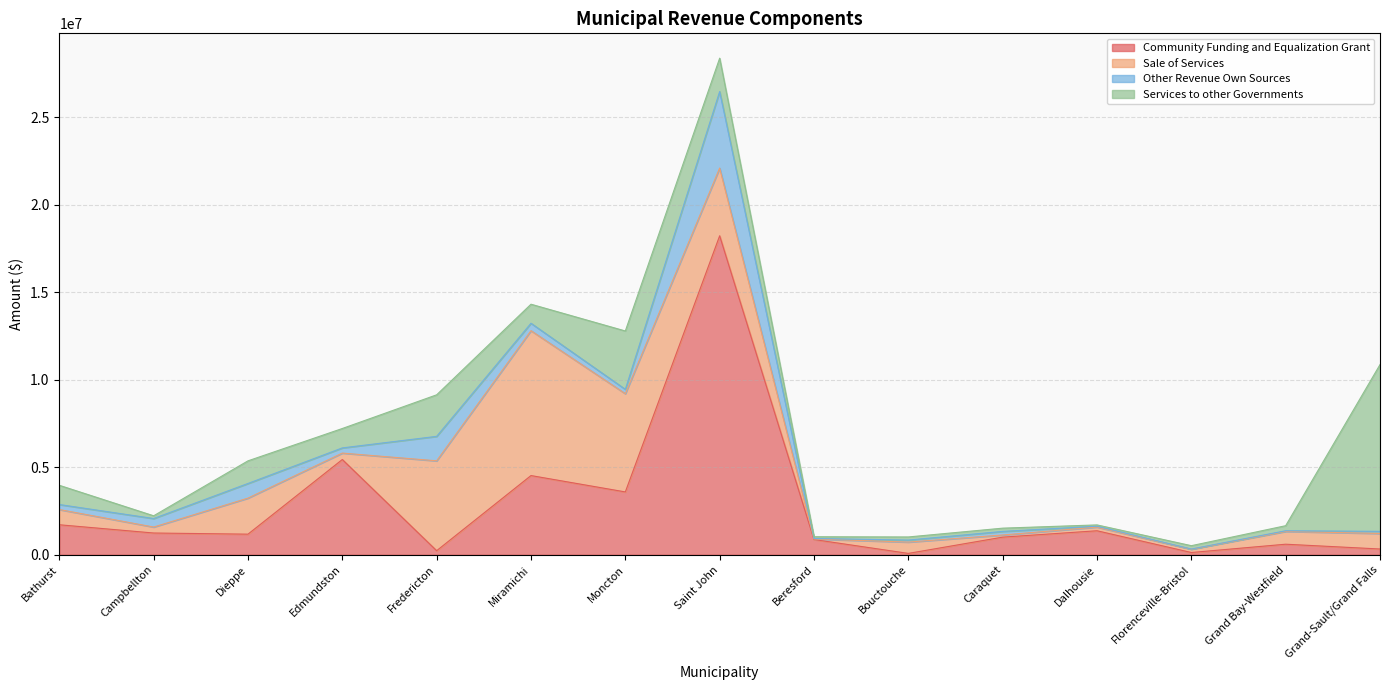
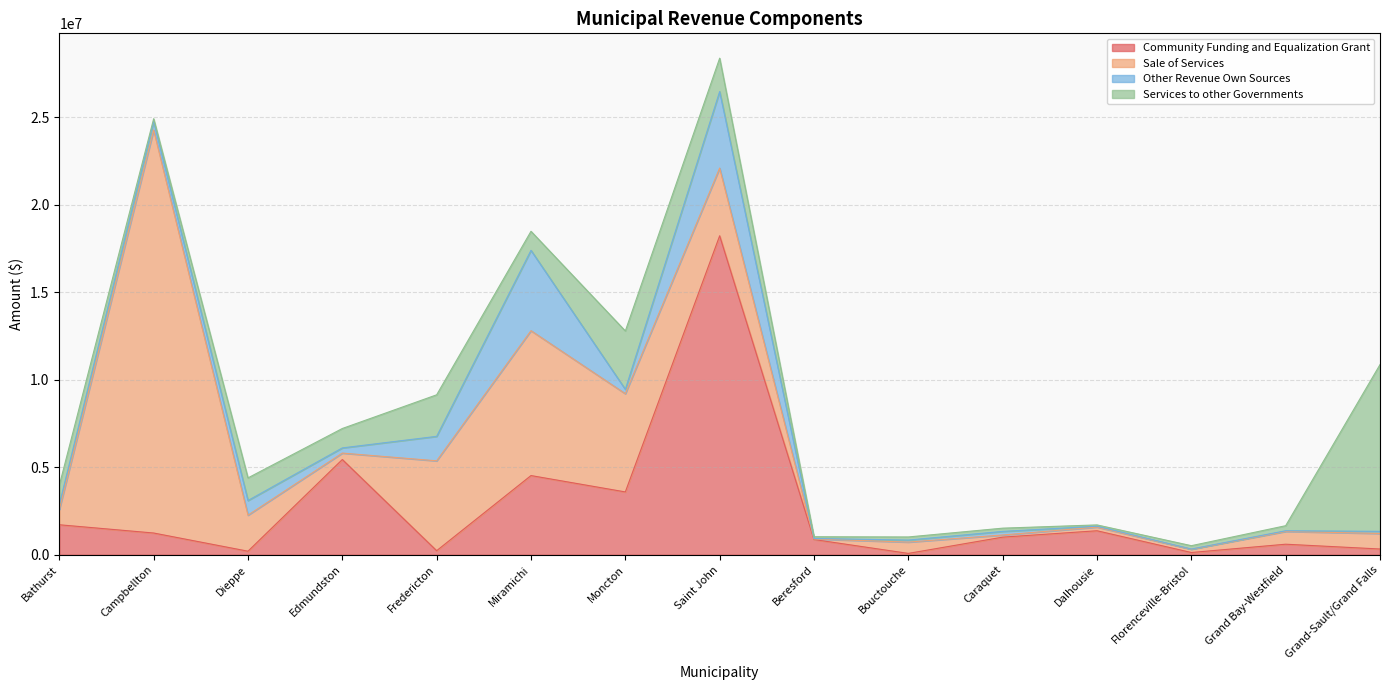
Sale of Services, Campbellton: 300000 -> 23000000
Community Funding and Equalization Grant, Dieppe: 1200000 -> 200000
Other Revenue Own Sources, Miramichi: 400000 -> 4600000
